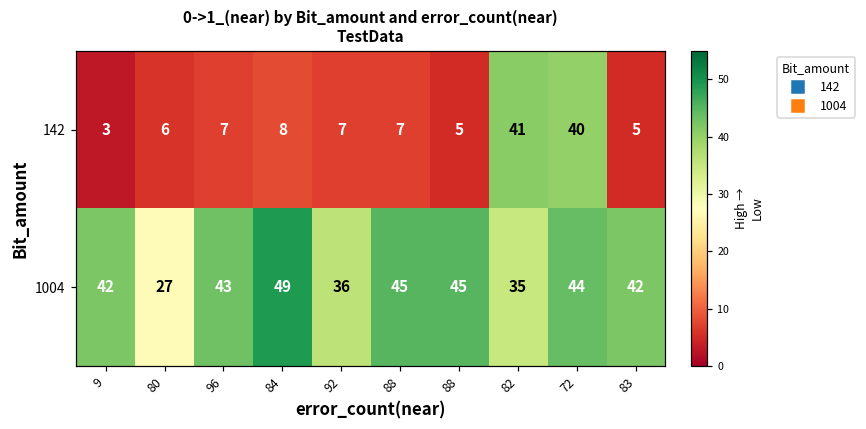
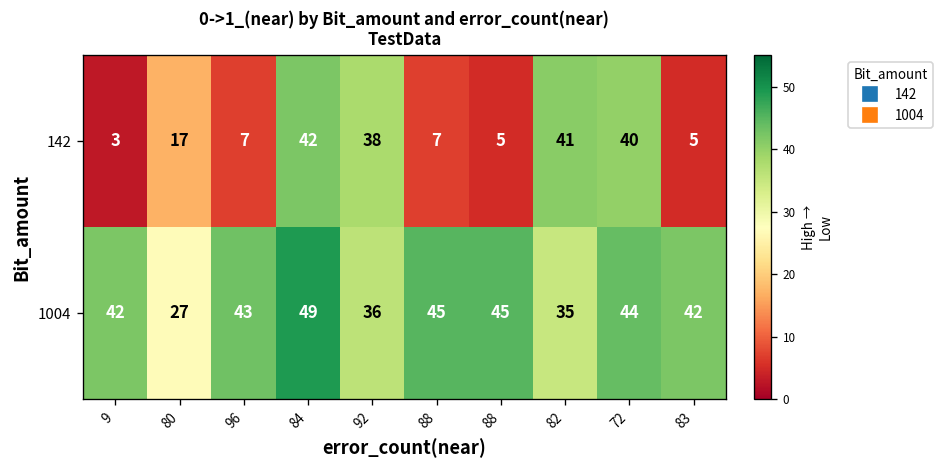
142, 80: 6 -> 17
142, 84: 8 -> 42
142, 92: 7 -> 38
